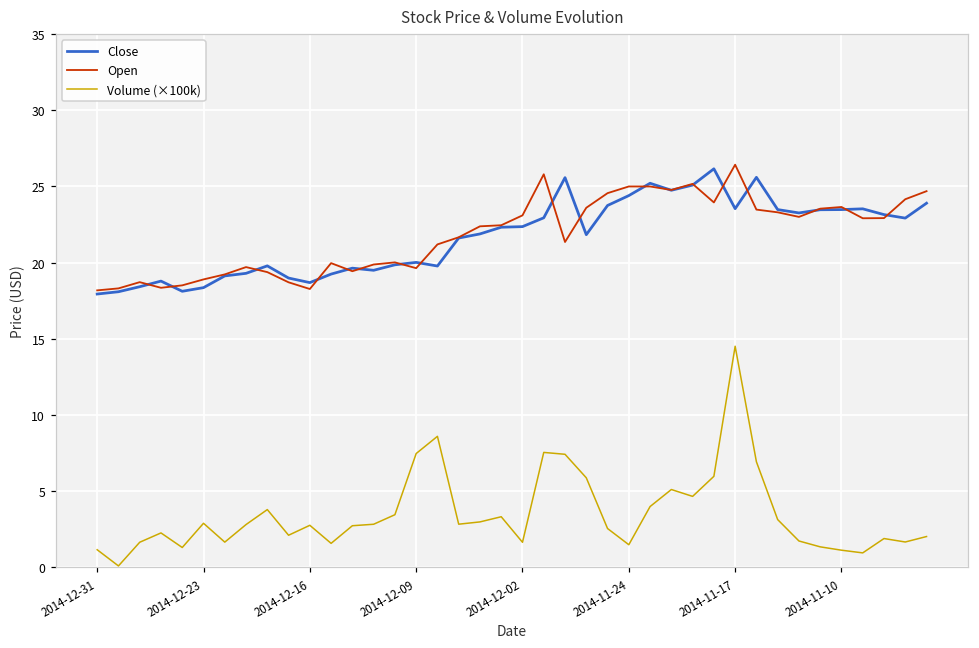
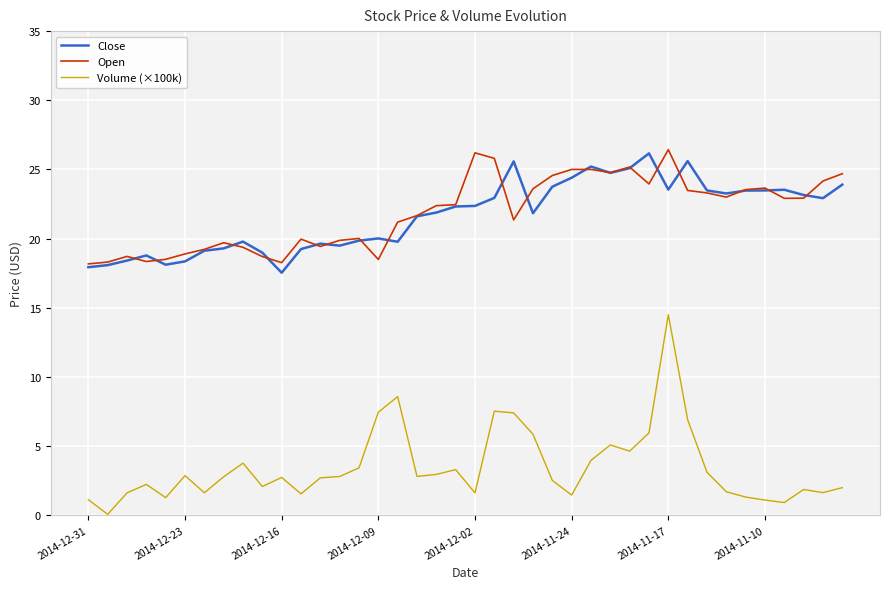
Close, 2014-12-16: 18.7 -> 17.5
Open, 2014-12-09: 19.6 -> 18.5
Open, 2014-12-02: 23.1 -> 26.2
